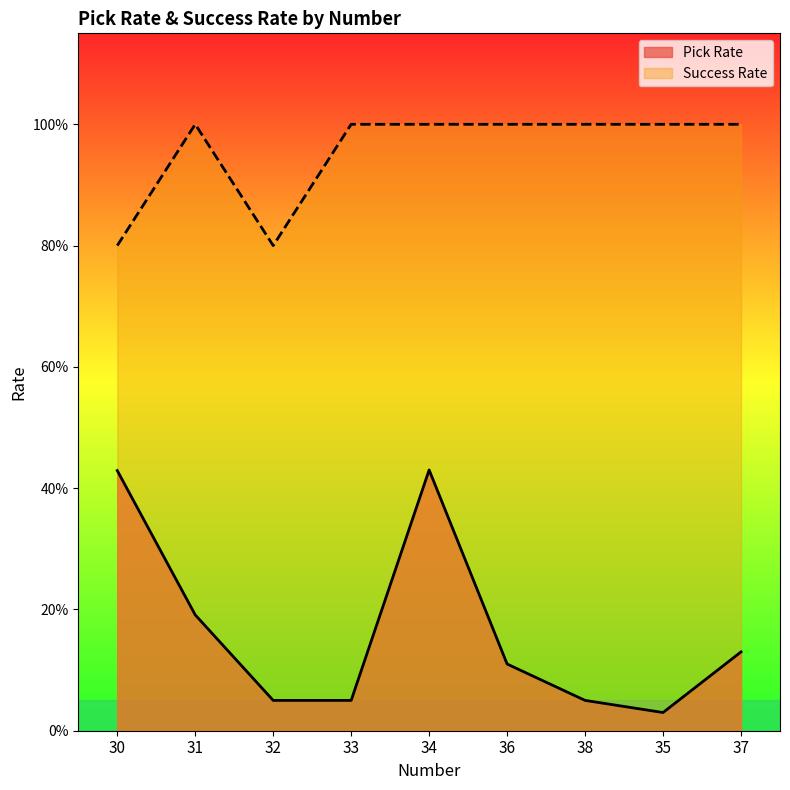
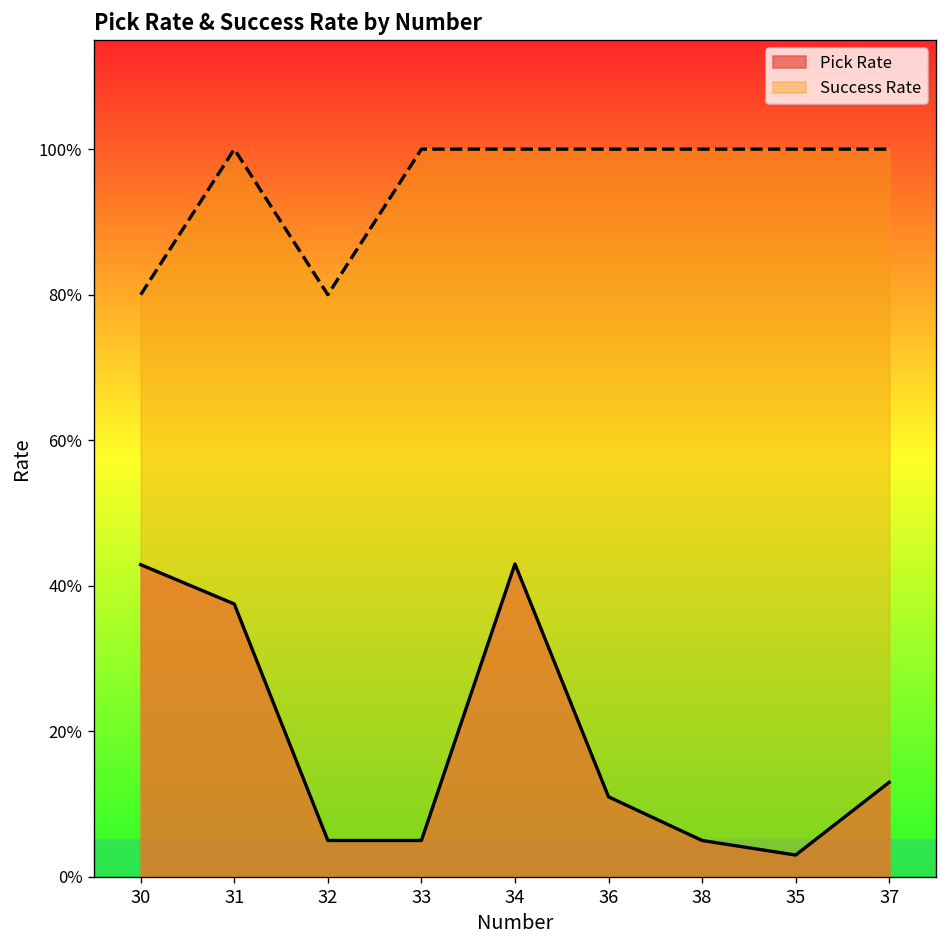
Pick Rate, 31: 19% -> 38%
